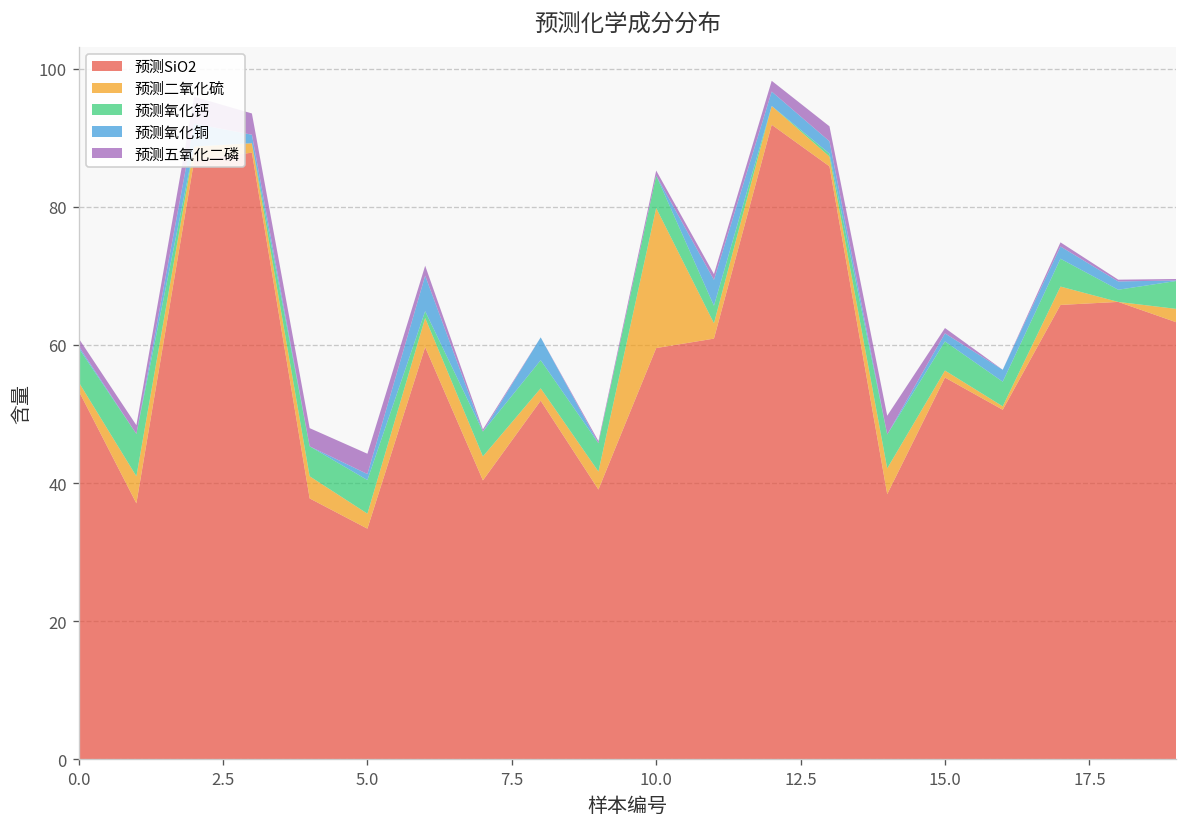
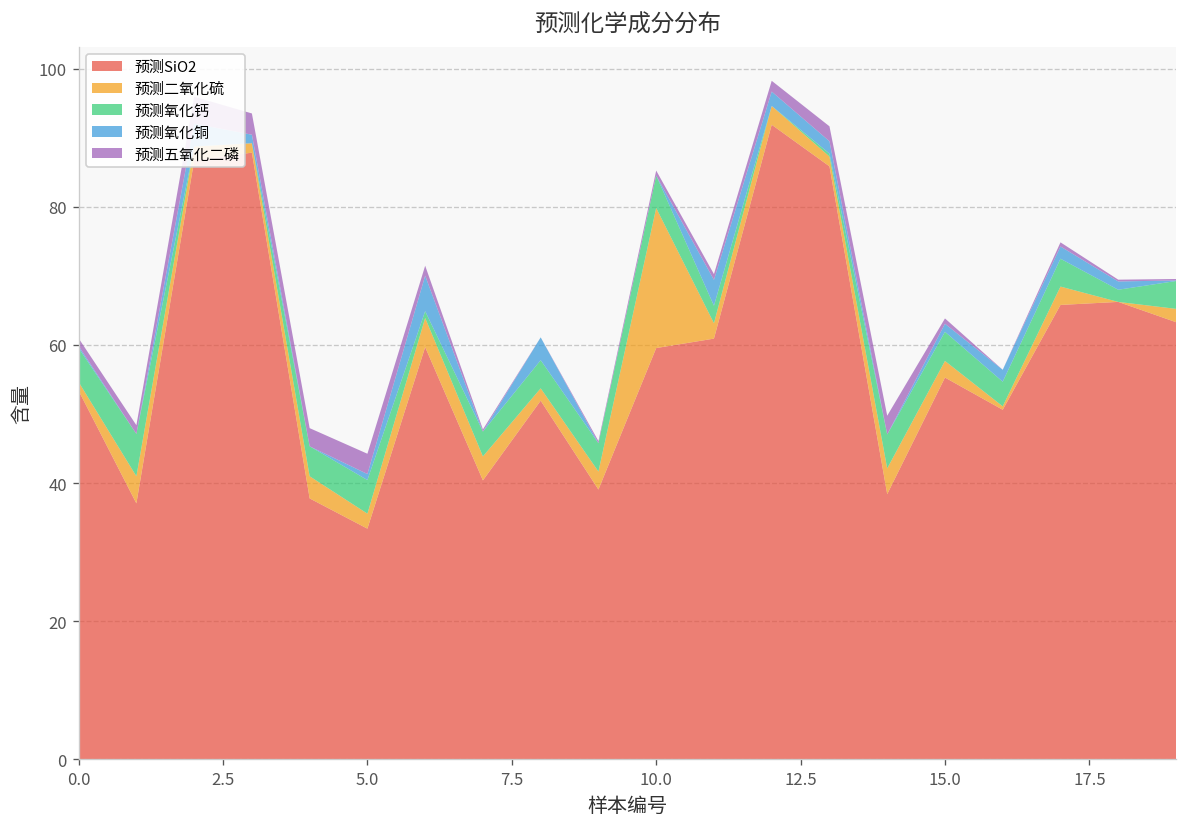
预测二氧化硫, 15.0: 1 -> 2
